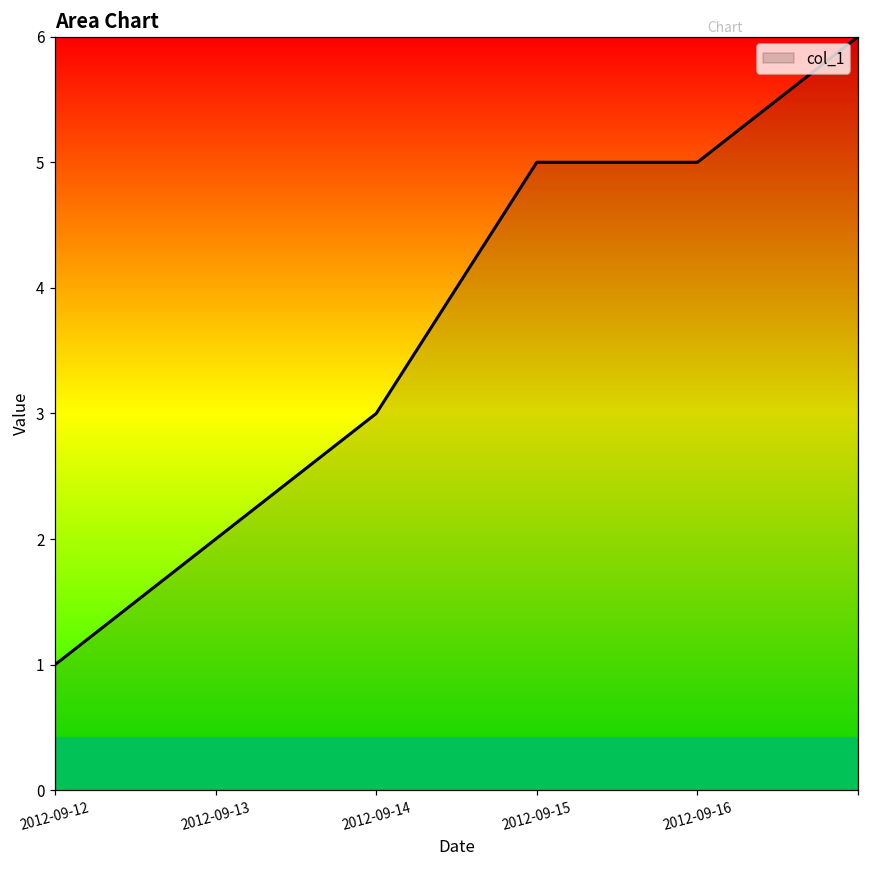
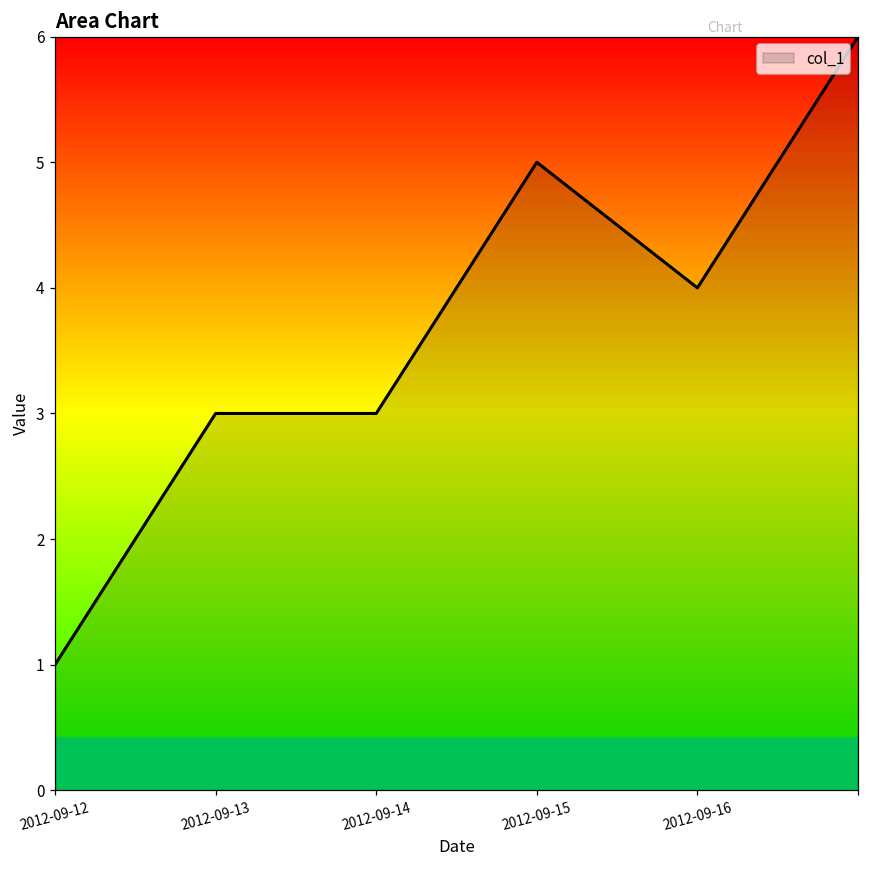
2012-09-13: 2 -> 3
2012-09-16: 5 -> 4
